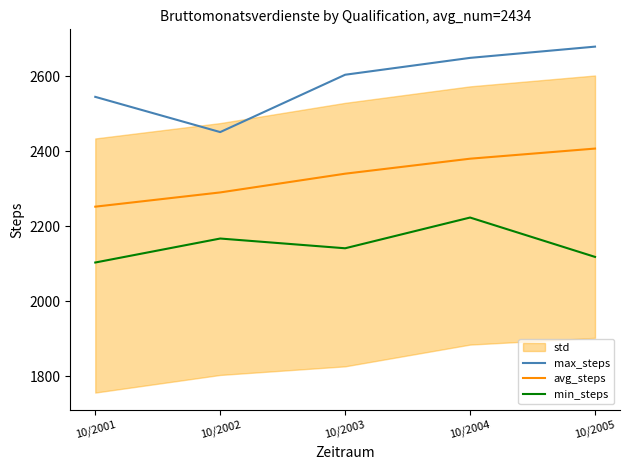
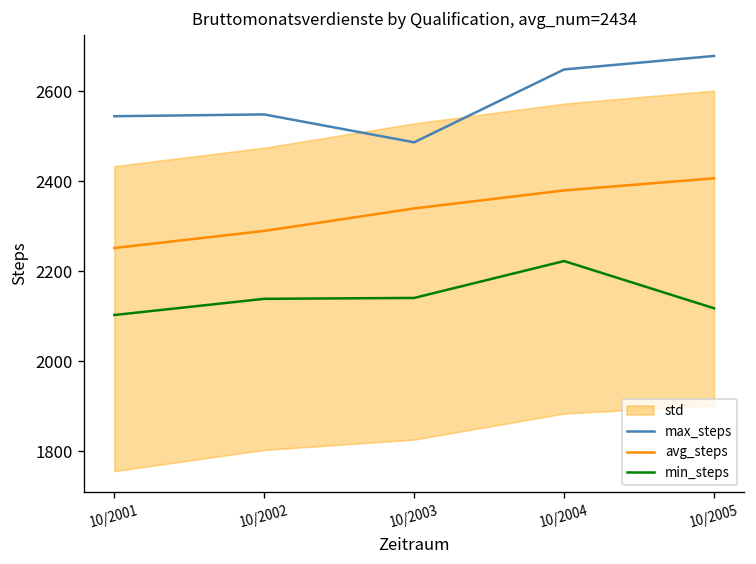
max_steps, 10/2002: 2450 -> 2550
min_steps, 10/2002: 2170 -> 2140
max_steps, 10/2003: 2600 -> 2490
